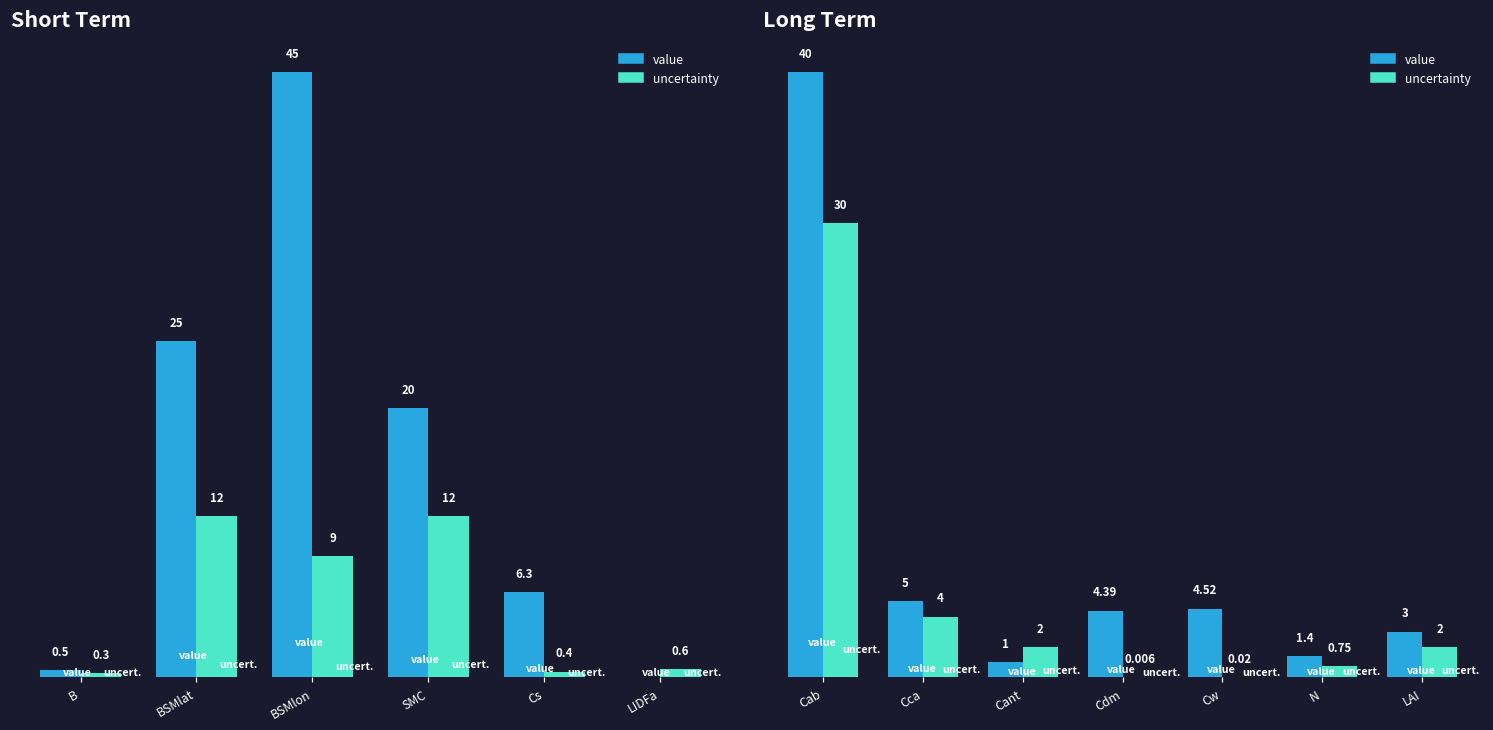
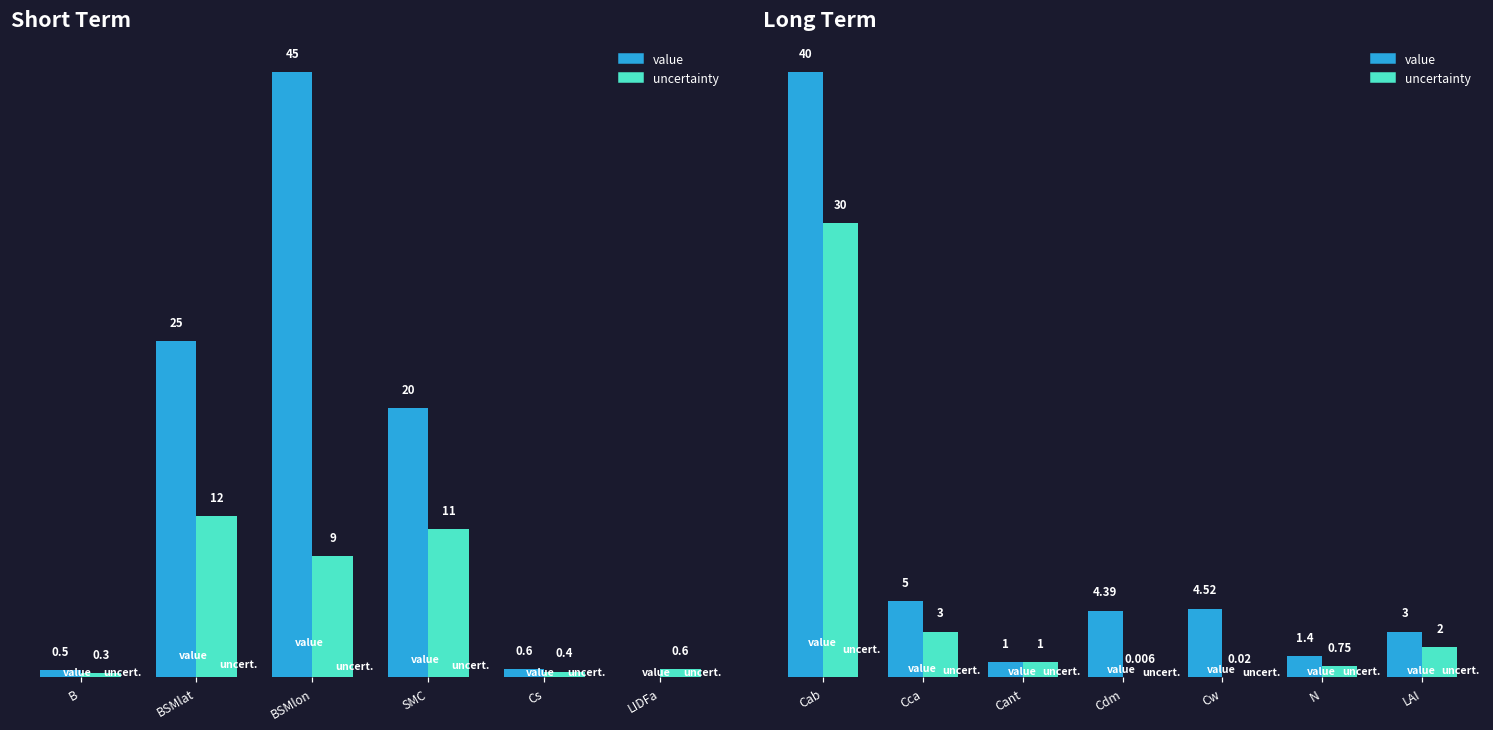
Short Term, uncertainty, SMC: 12 -> 11
Short Term, value, Cs: 6.3 -> 0.6
Long Term, uncertainty, Cca: 4 -> 3
Long Term, uncertainty, Cant: 2 -> 1
